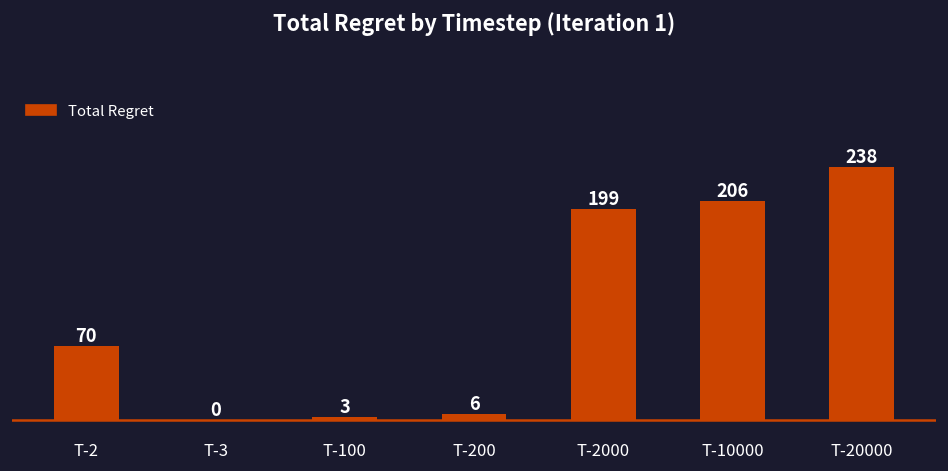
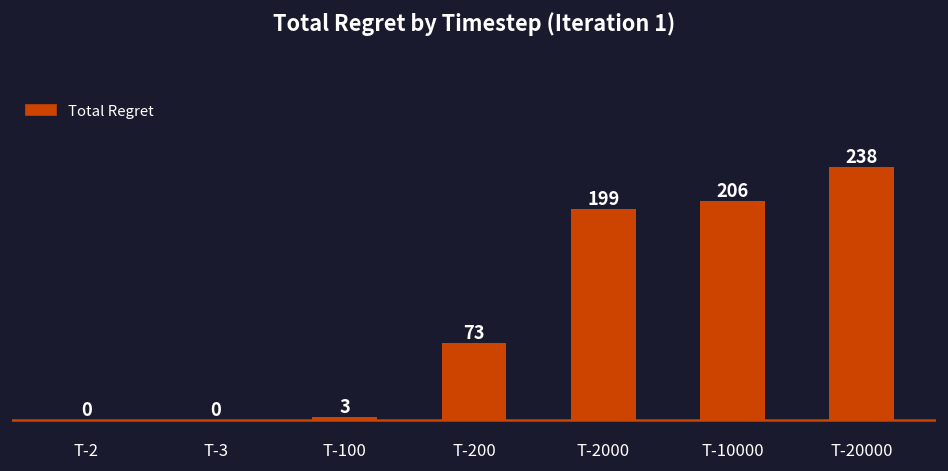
T-2: 70 -> 0
T-200: 6 -> 73
